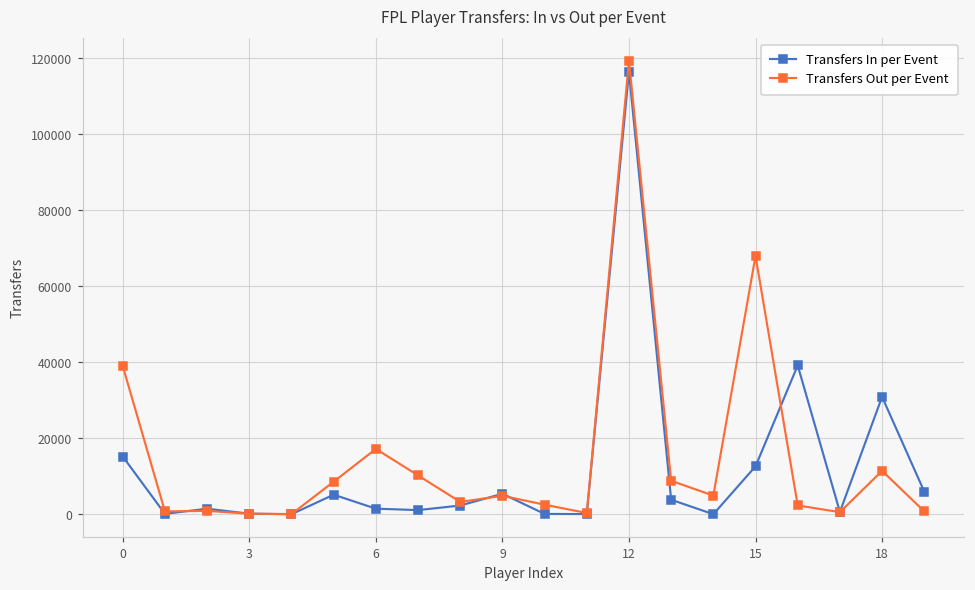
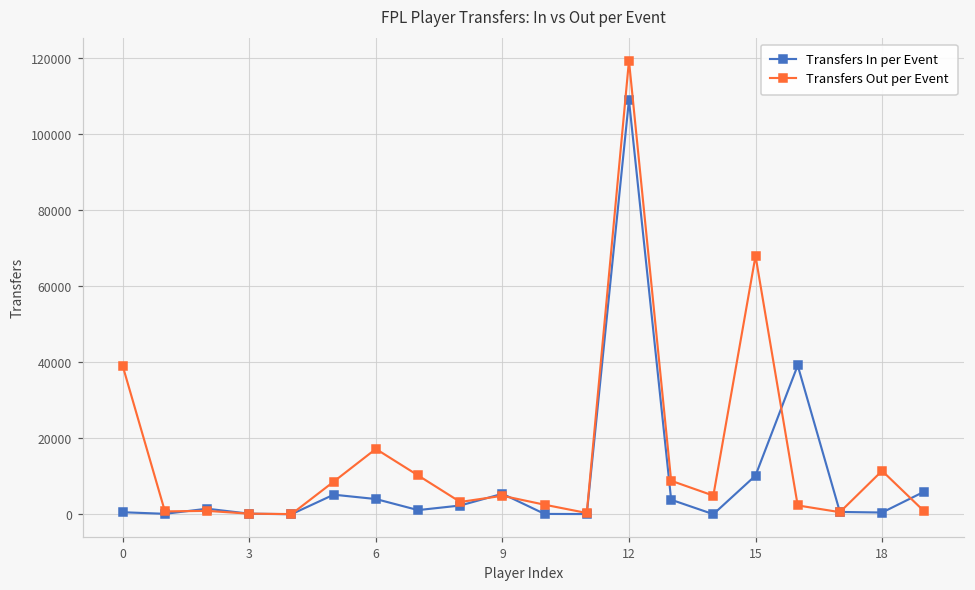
Transfers In per Event, 0: 15000 -> 1000
Transfers In per Event, 6: 2000 -> 4000
Transfers In per Event, 12: 116000 -> 109000
Transfers In per Event, 15: 13000 -> 10000
Transfers In per Event, 18: 31000 -> 0
